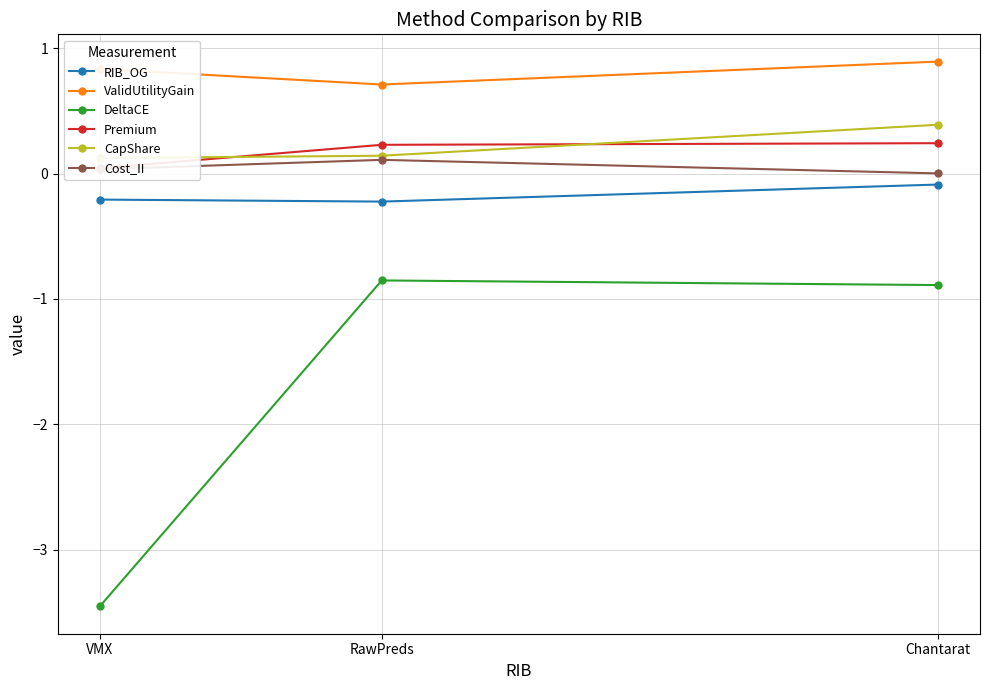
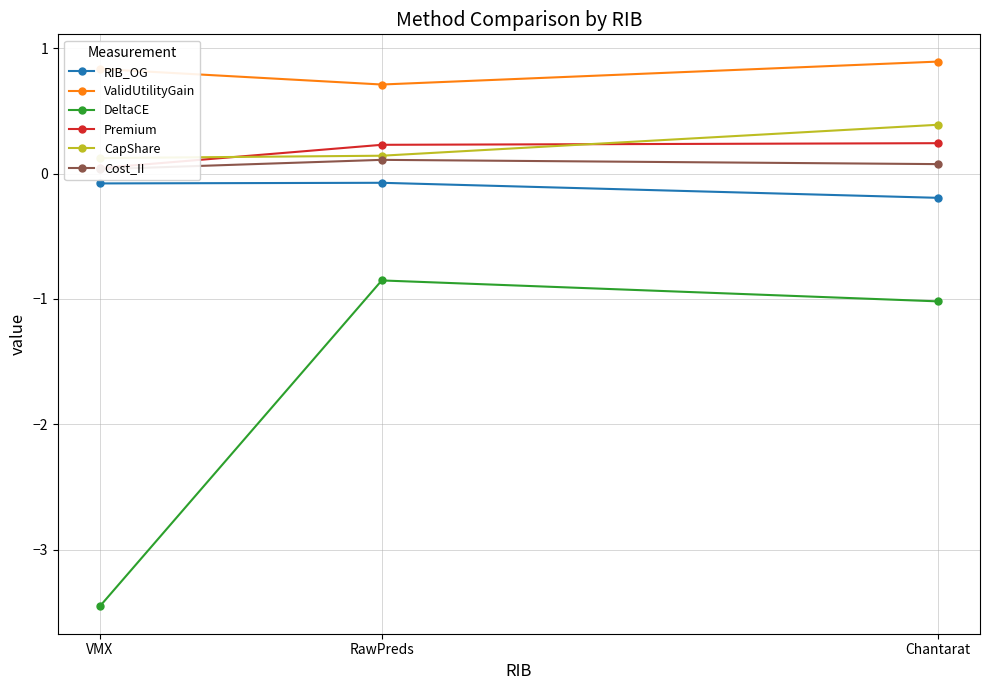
RIB_OG, VMX: -0.21 -> -0.08
RIB_OG, RawPreds: -0.22 -> -0.07
RIB_OG, Chantarat: -0.09 -> -0.19
DeltaCE, Chantarat: -0.89 -> -1.02
Cost_II, Chantarat: 0.00 -> 0.08
